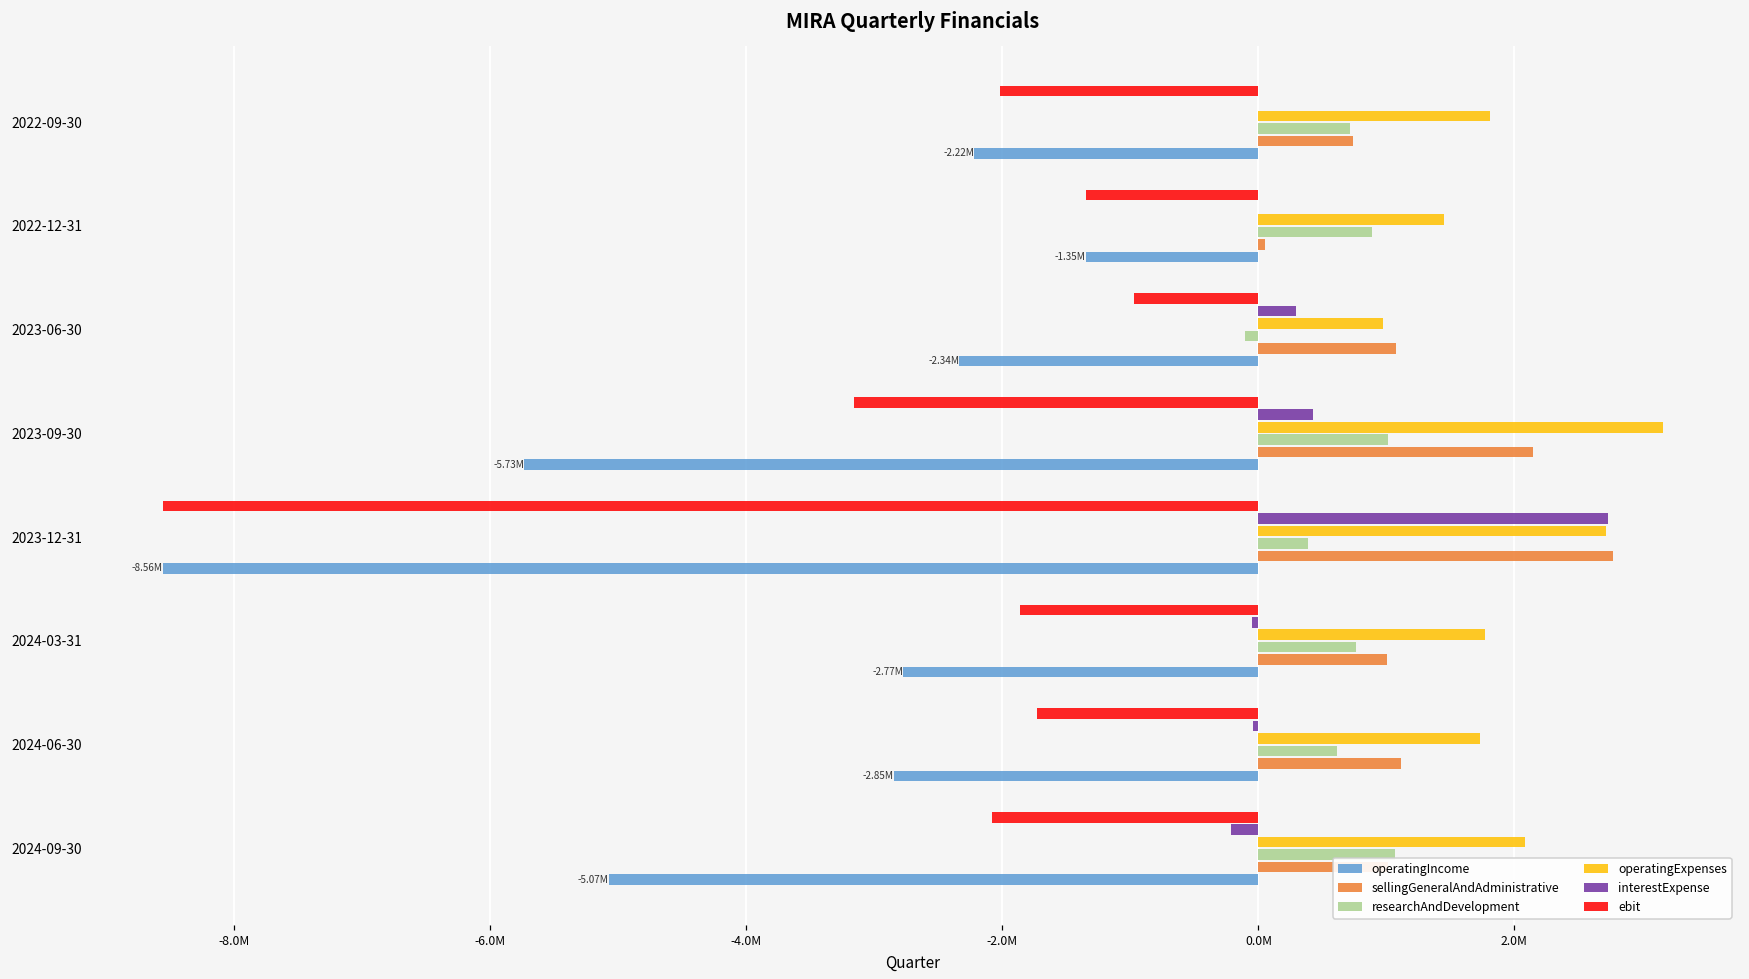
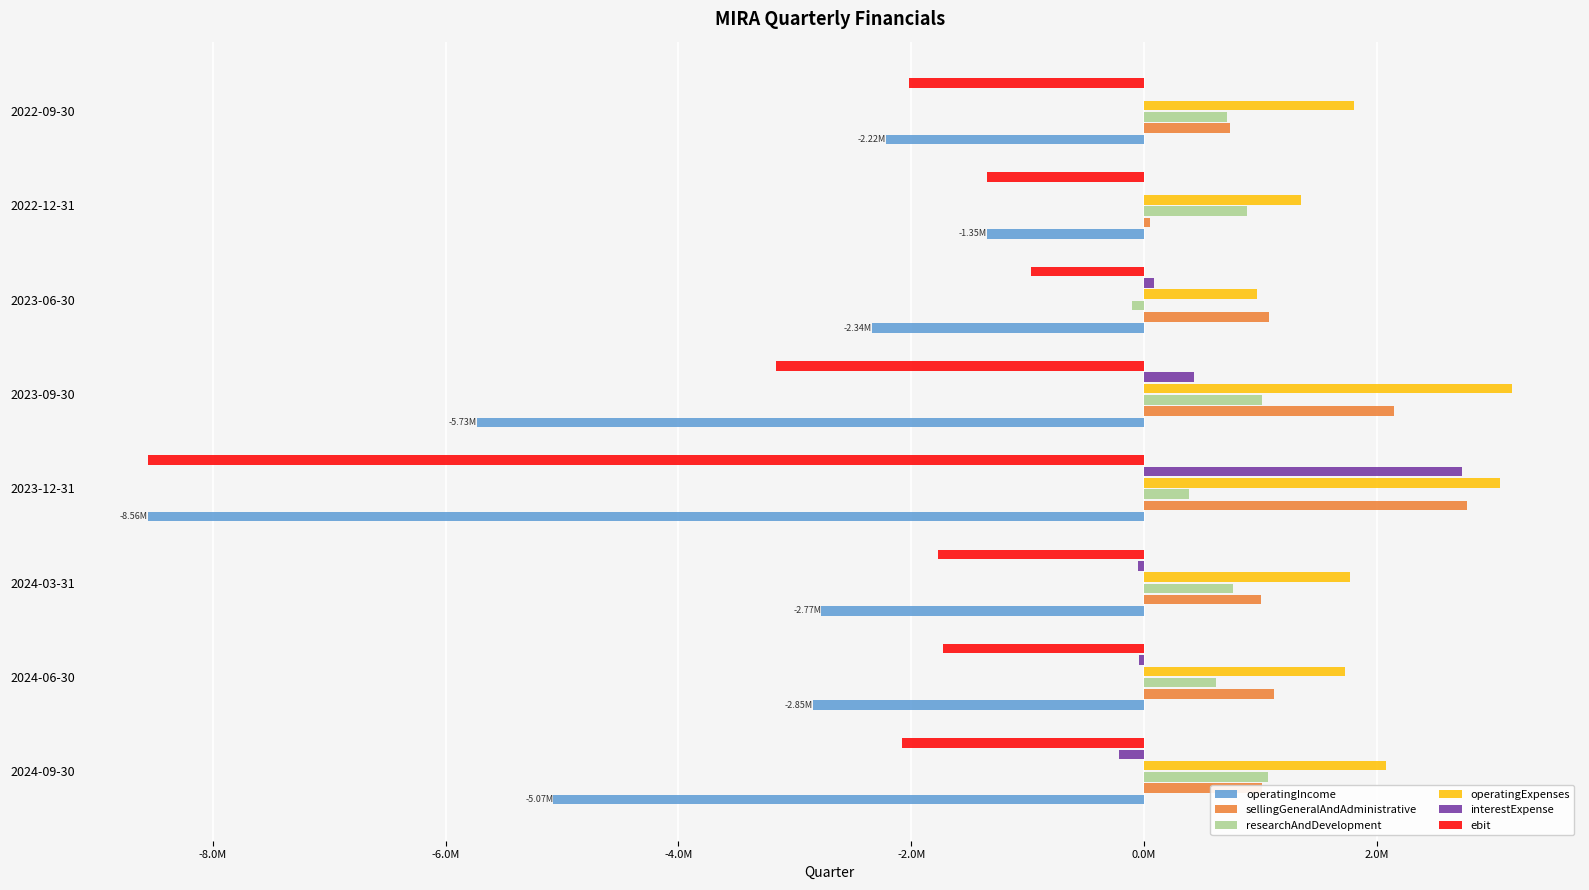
operatingExpenses, 2022-12-31: 1450000 -> 1350000
interestExpense, 2023-06-30: 300000 -> 90000
operatingExpenses, 2023-12-31: 2720000 -> 3060000
ebit, 2024-03-31: -1860000 -> -1770000
